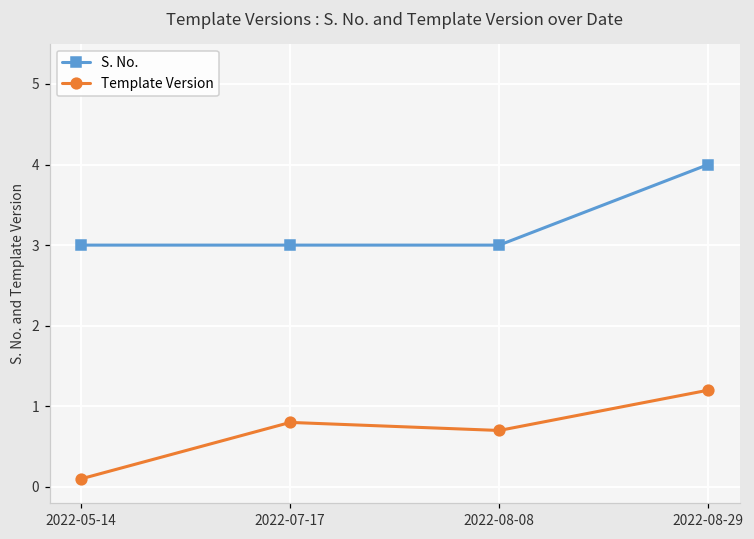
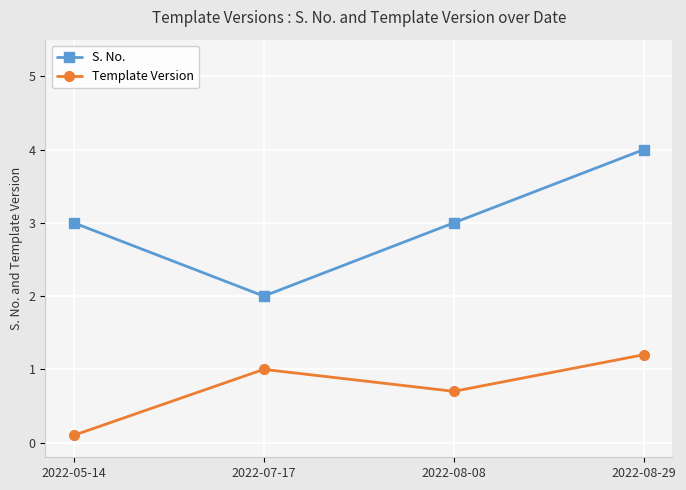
S. No., 2022-07-17: 3 -> 2
Template Version, 2022-07-17: 0.8 -> 1.0
